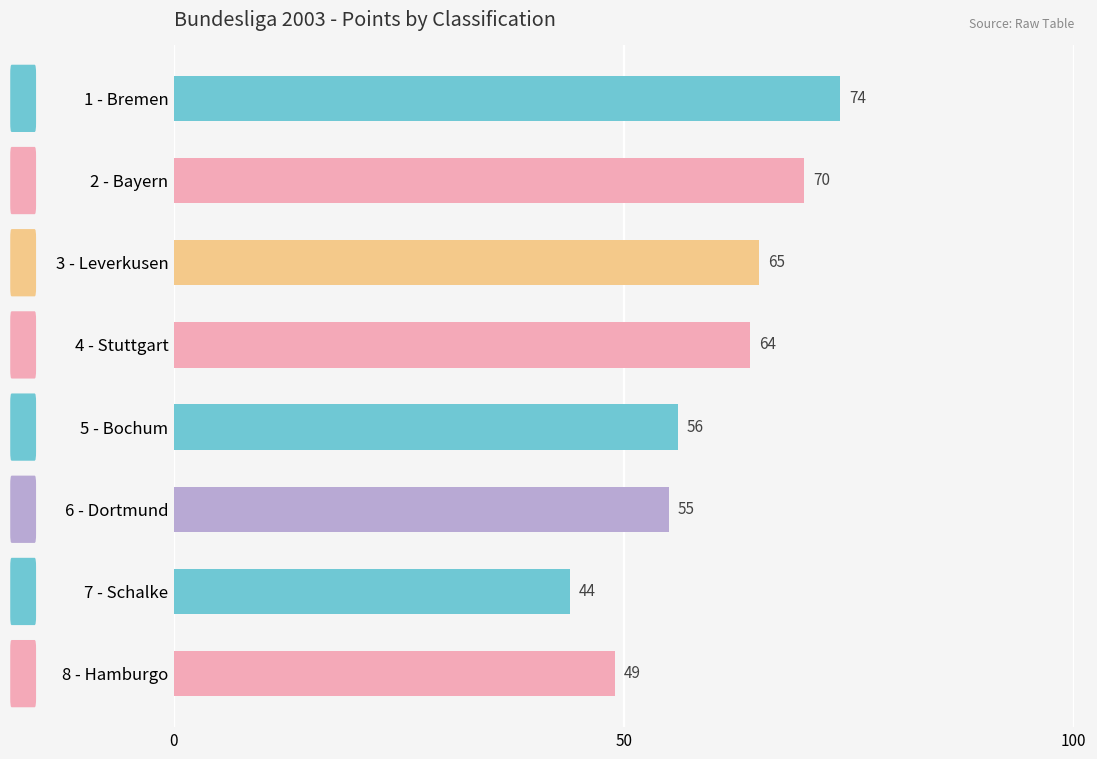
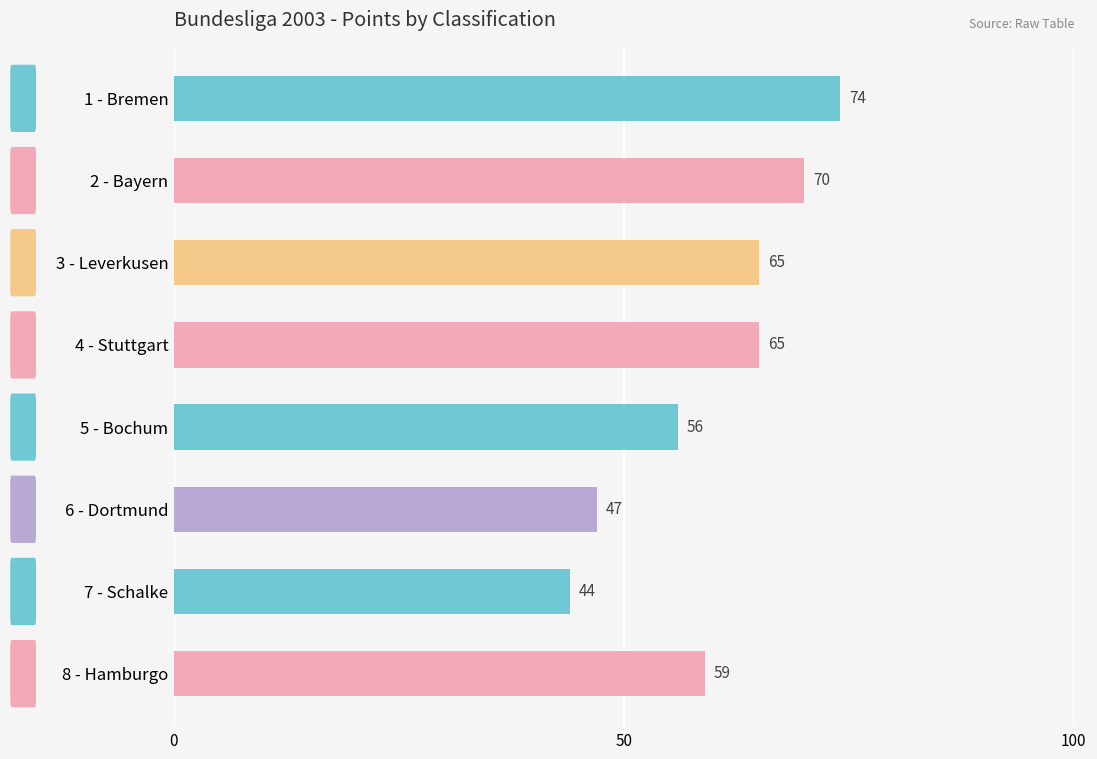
4 - Stuttgart: 64 -> 65
6 - Dortmund: 55 -> 47
8 - Hamburgo: 49 -> 59
